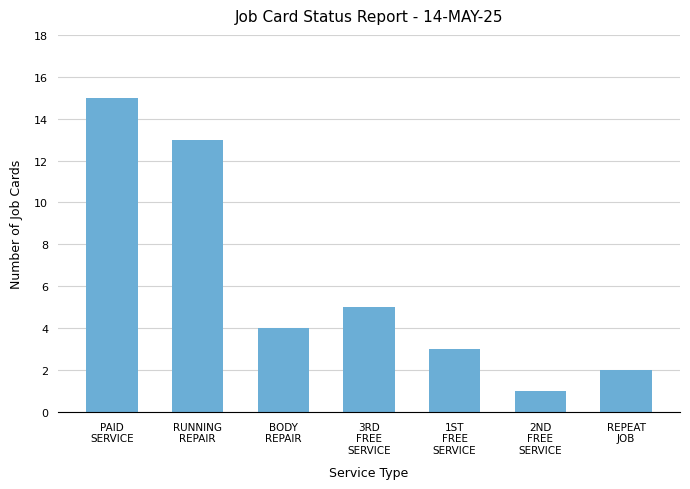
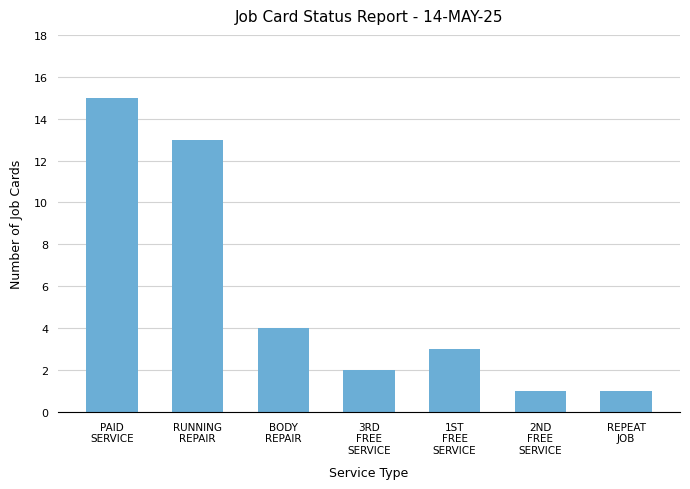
3RD FREE SERVICE: 5 -> 2
REPEAT JOB: 2 -> 1
